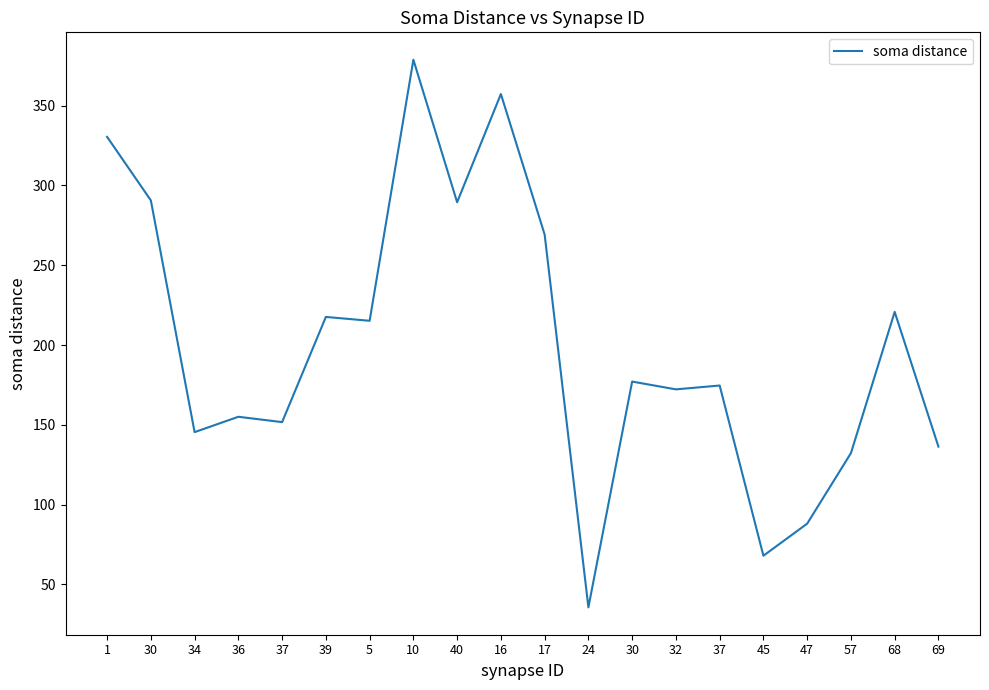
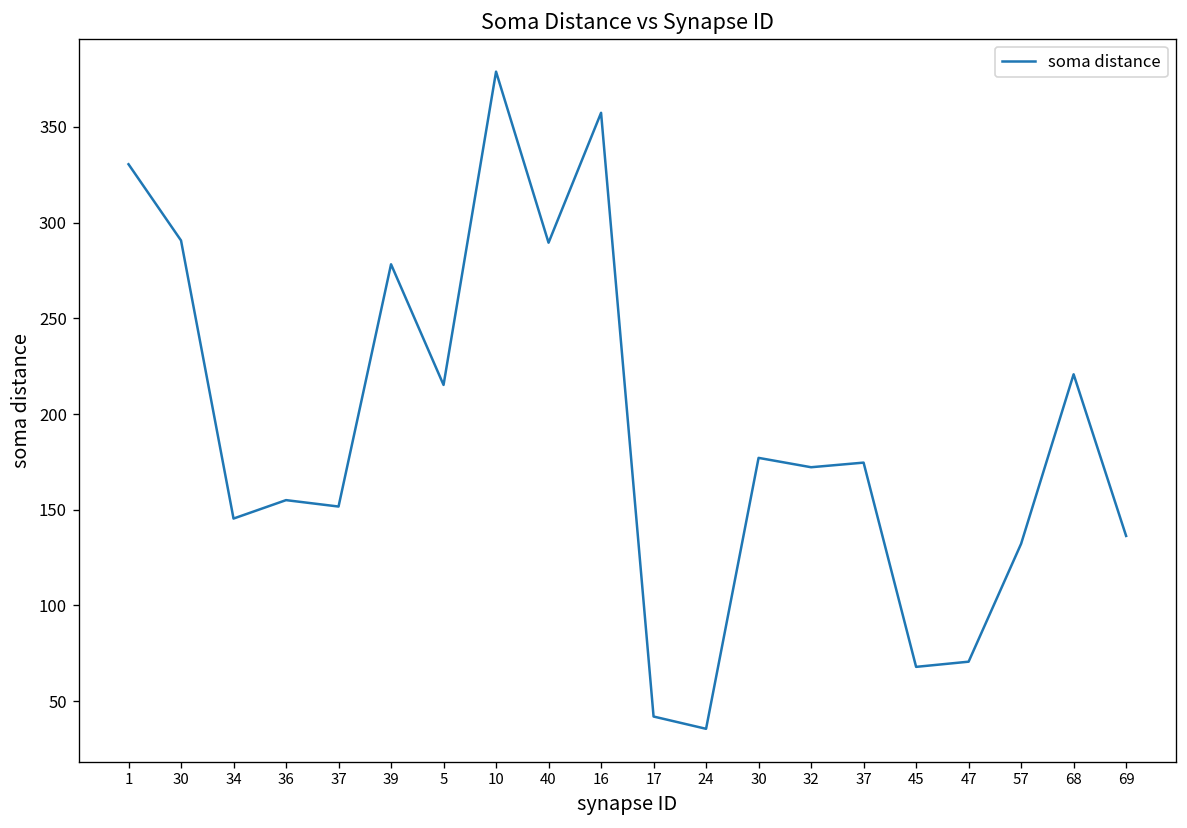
39: 218 -> 278
17: 269 -> 42
47: 88 -> 71
